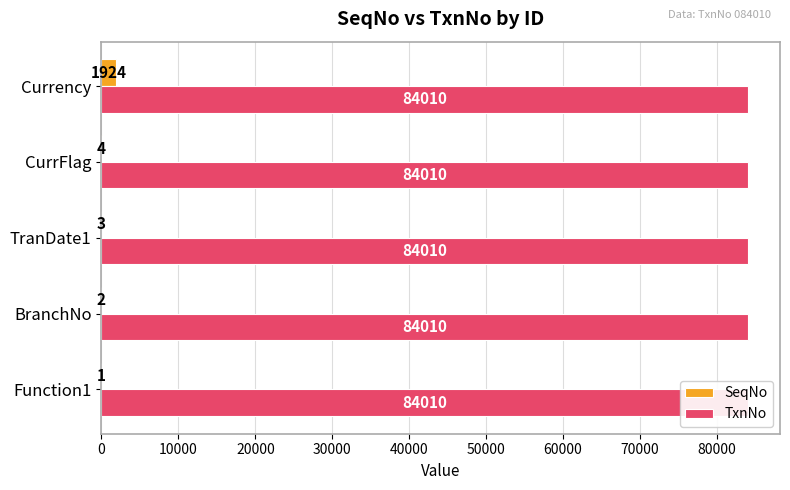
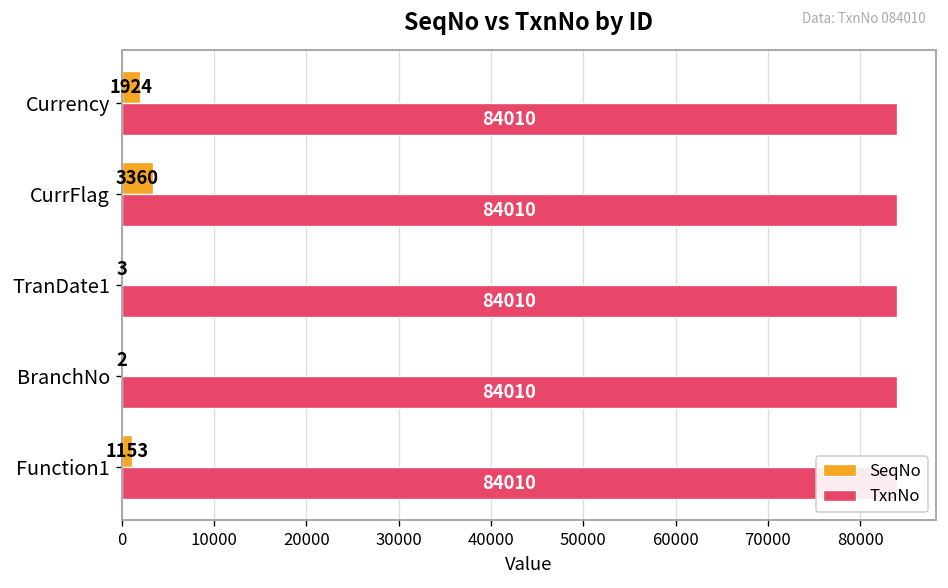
SeqNo, CurrFlag: 4 -> 3360
SeqNo, Function1: 1 -> 1153
